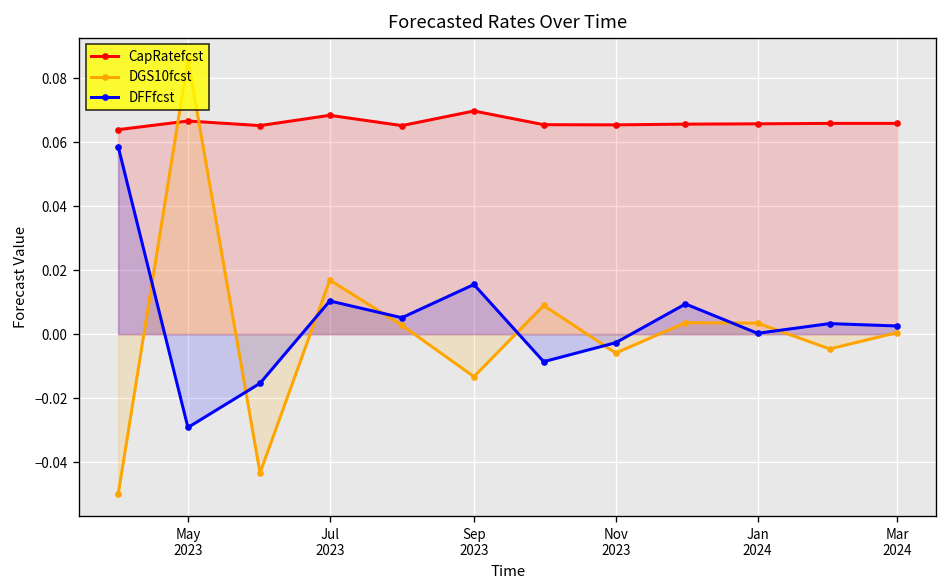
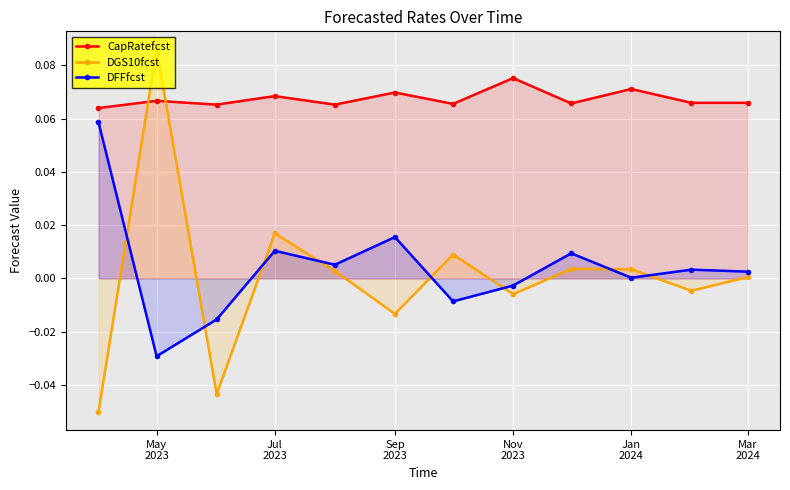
CapRatefcst, Nov 2023: 0.065 -> 0.075
CapRatefcst, Jan 2024: 0.066 -> 0.071
